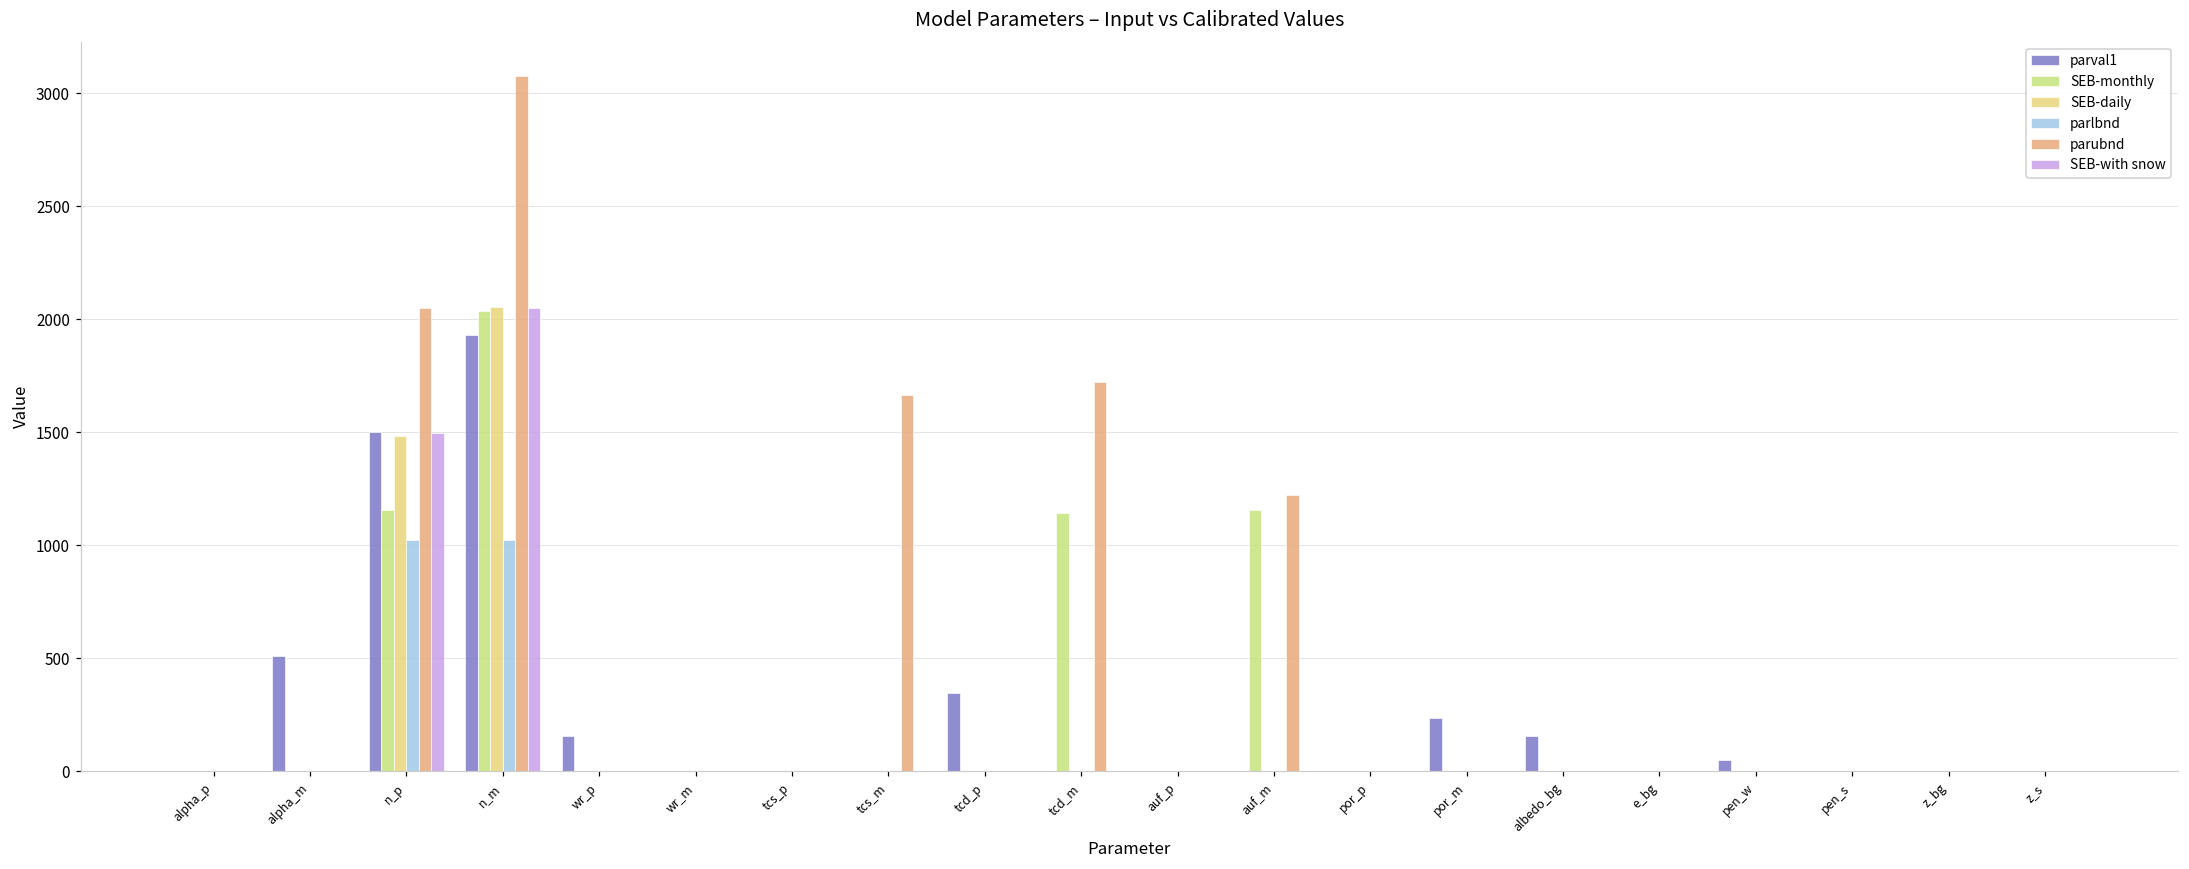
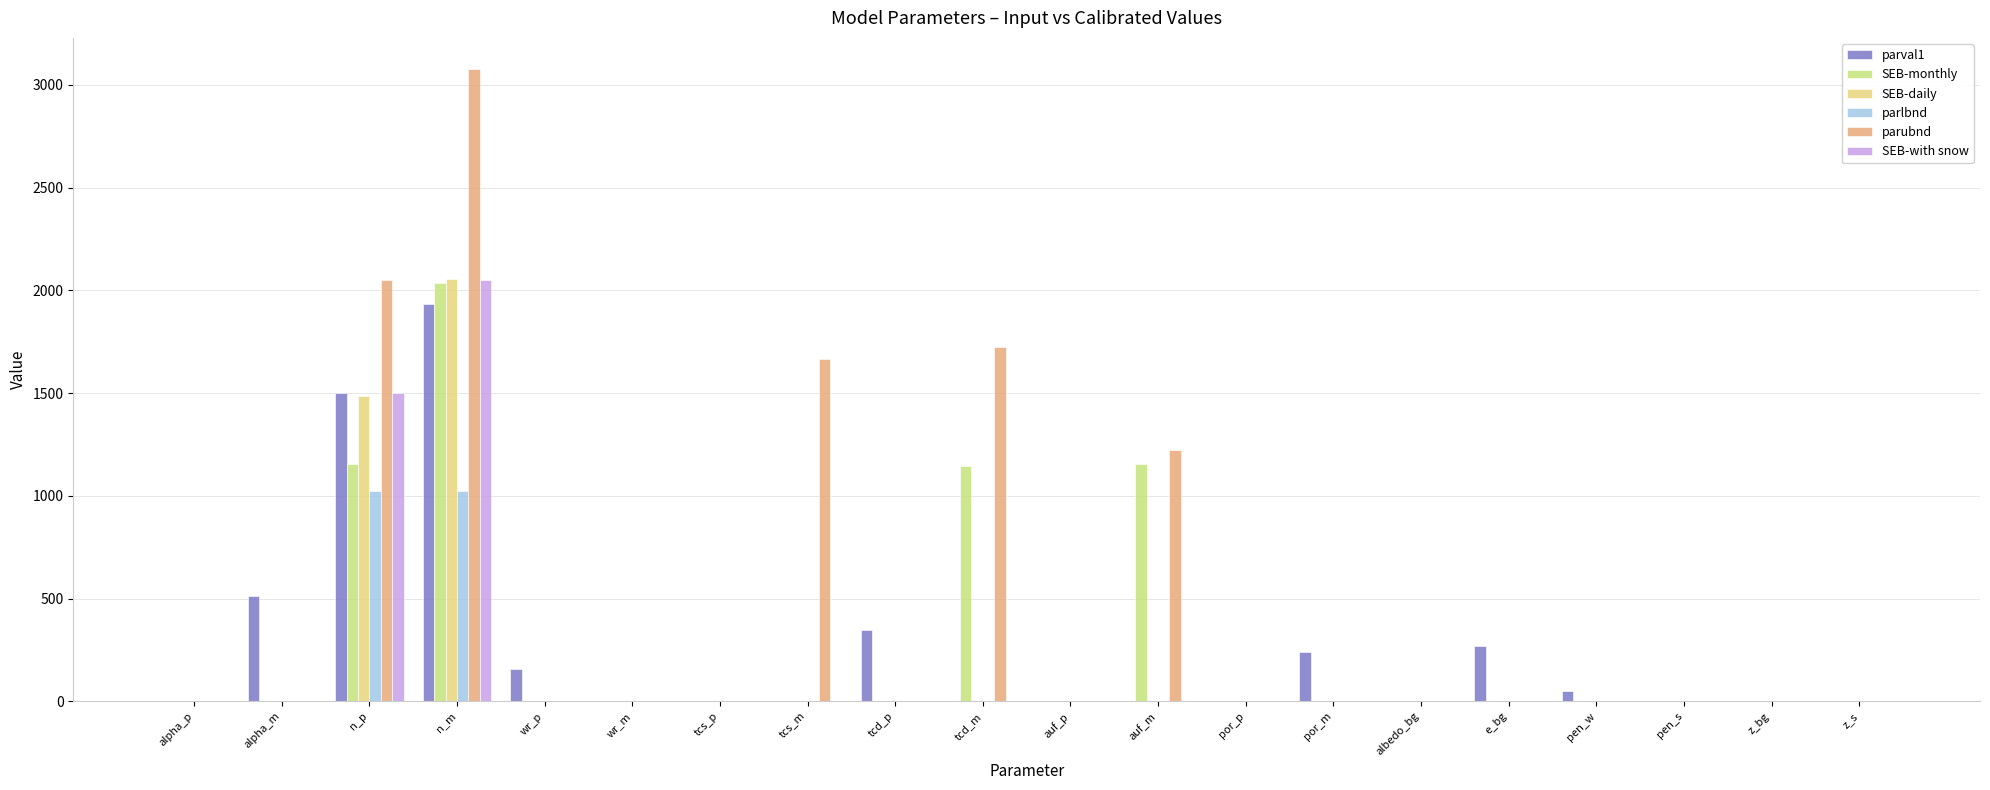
parval1, albedo_bg: 150 -> 0
parval1, e_bg: 0 -> 270
